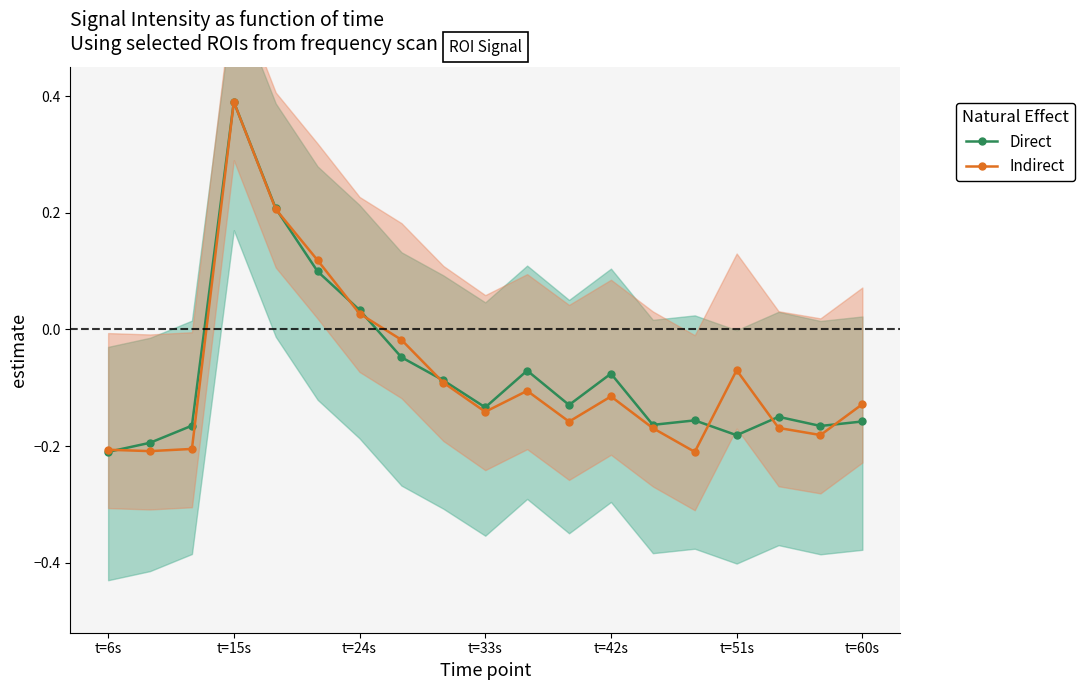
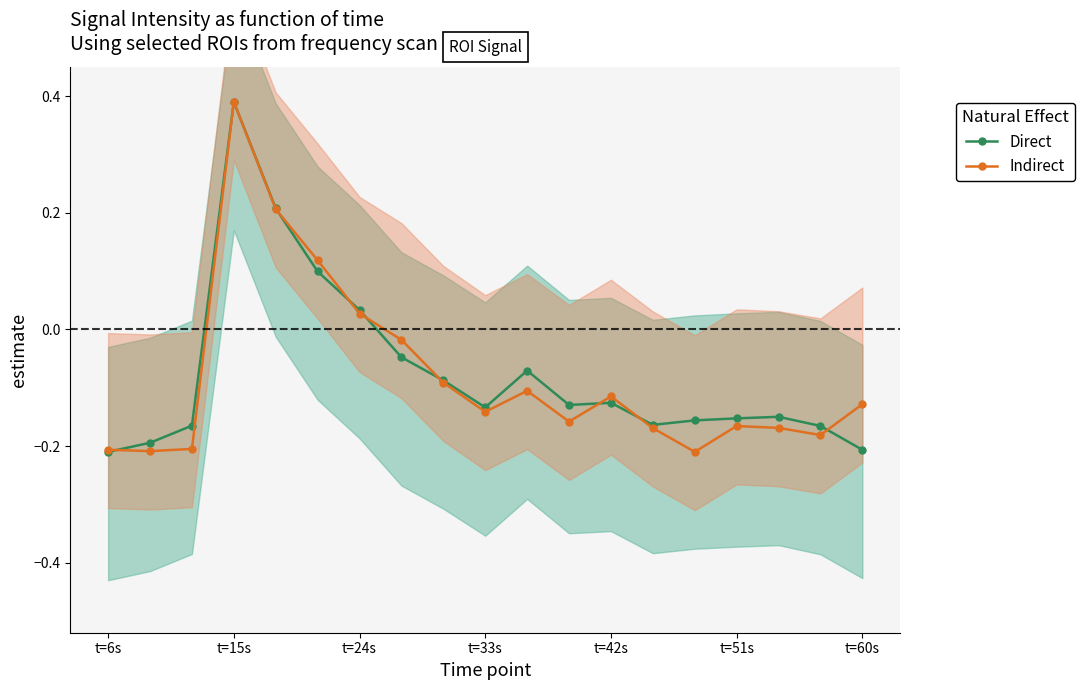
Direct, t=42s: -0.08 -> -0.13
Direct, t=51s: -0.18 -> -0.15
Indirect, t=51s: -0.07 -> -0.17
Direct, t=60s: -0.16 -> -0.21
